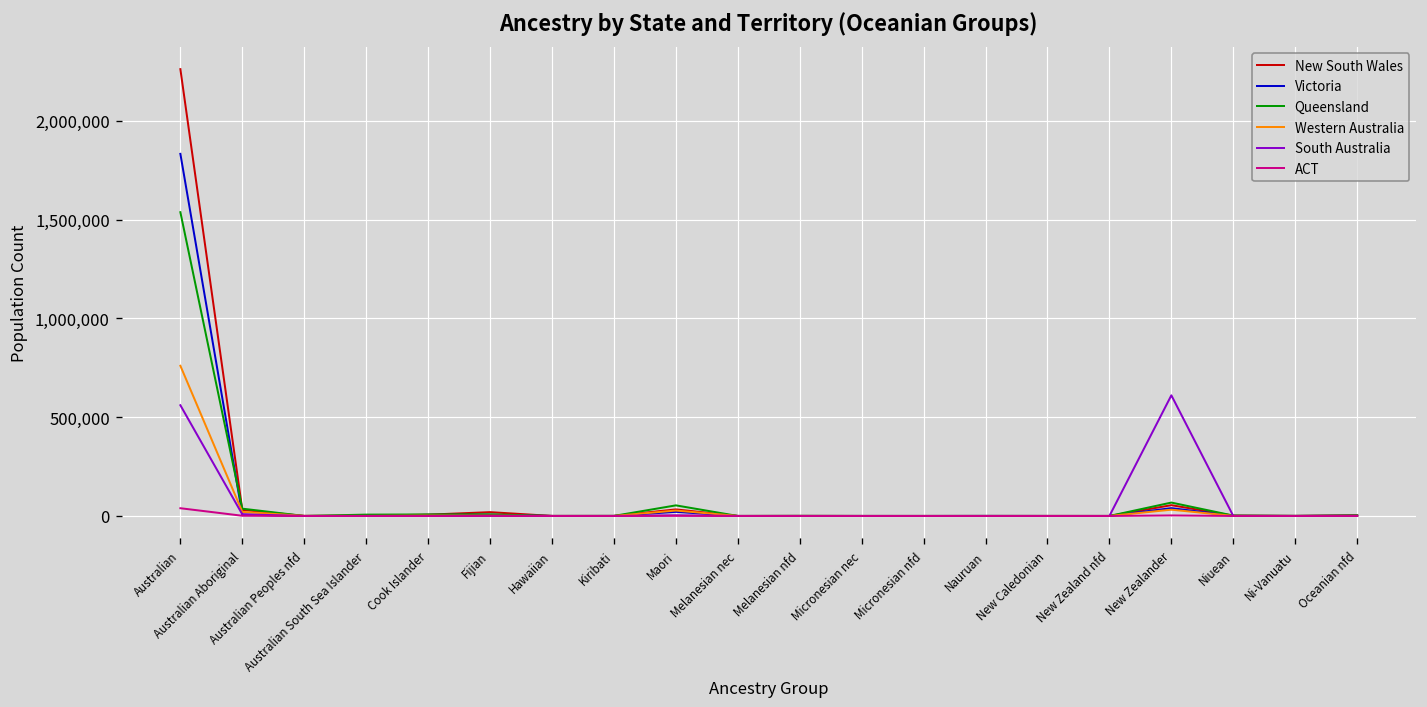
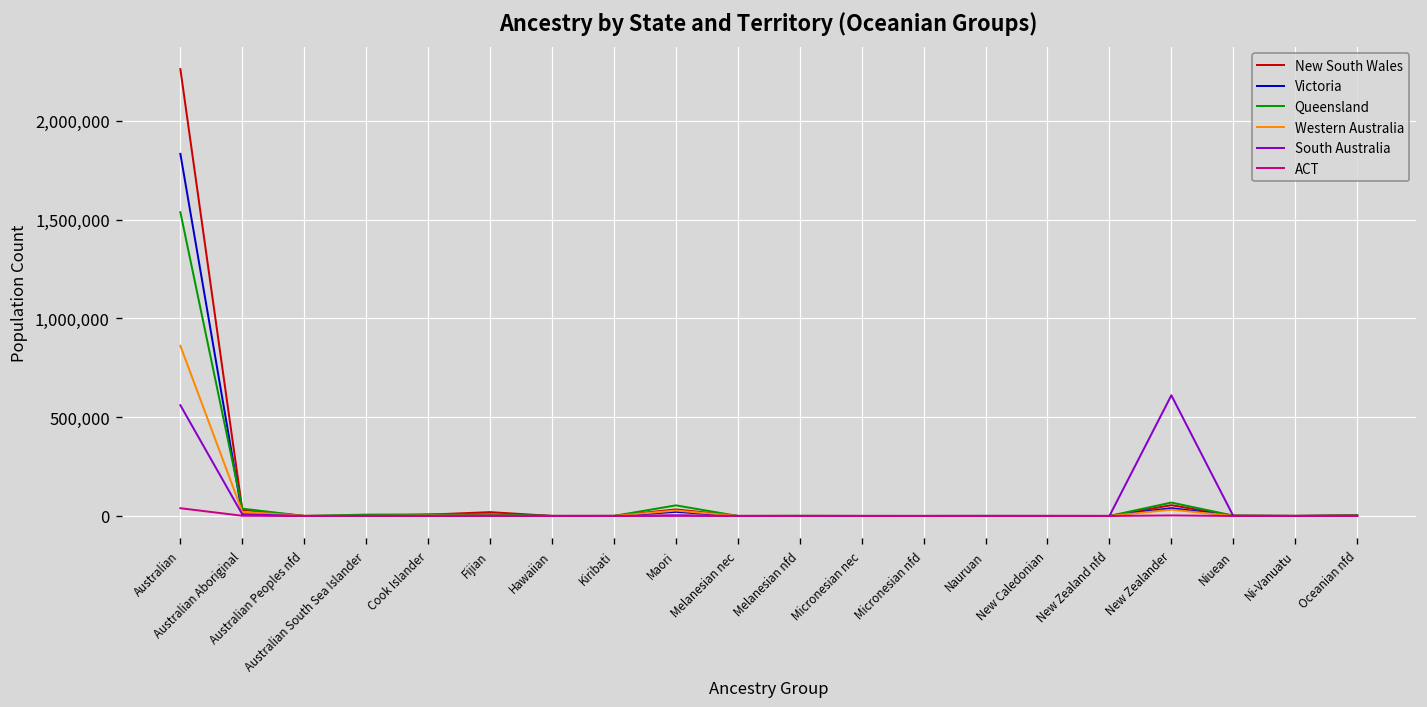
Western Australia, Australian: 760,000 -> 860,000
